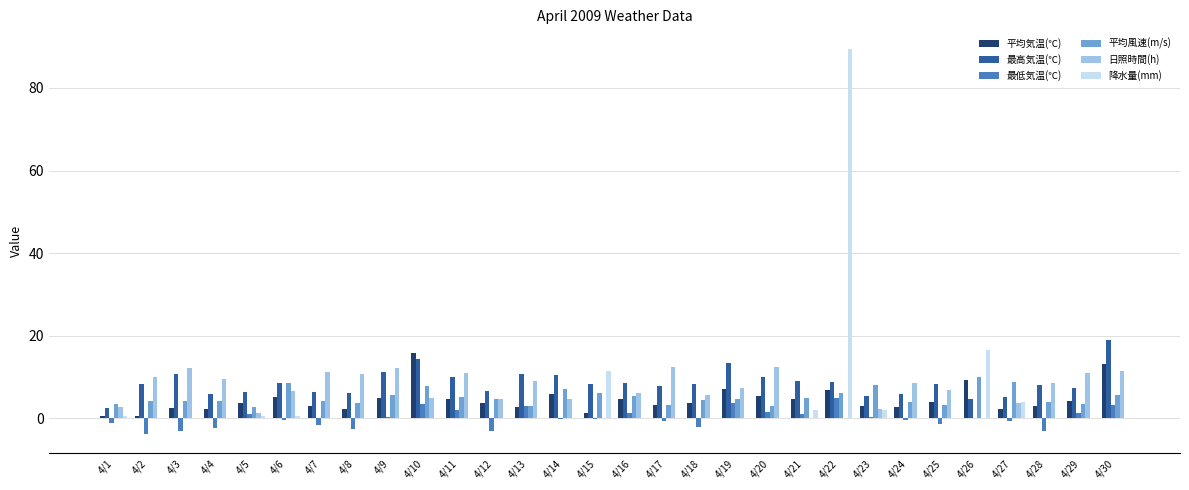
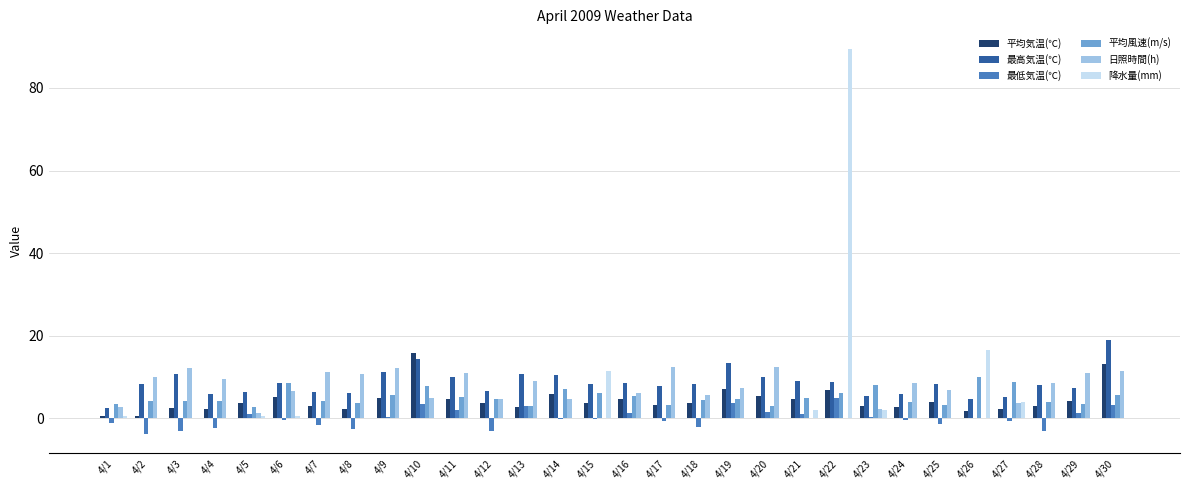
平均気温(℃), 4/15: 1 -> 4
平均気温(℃), 4/26: 9 -> 2
